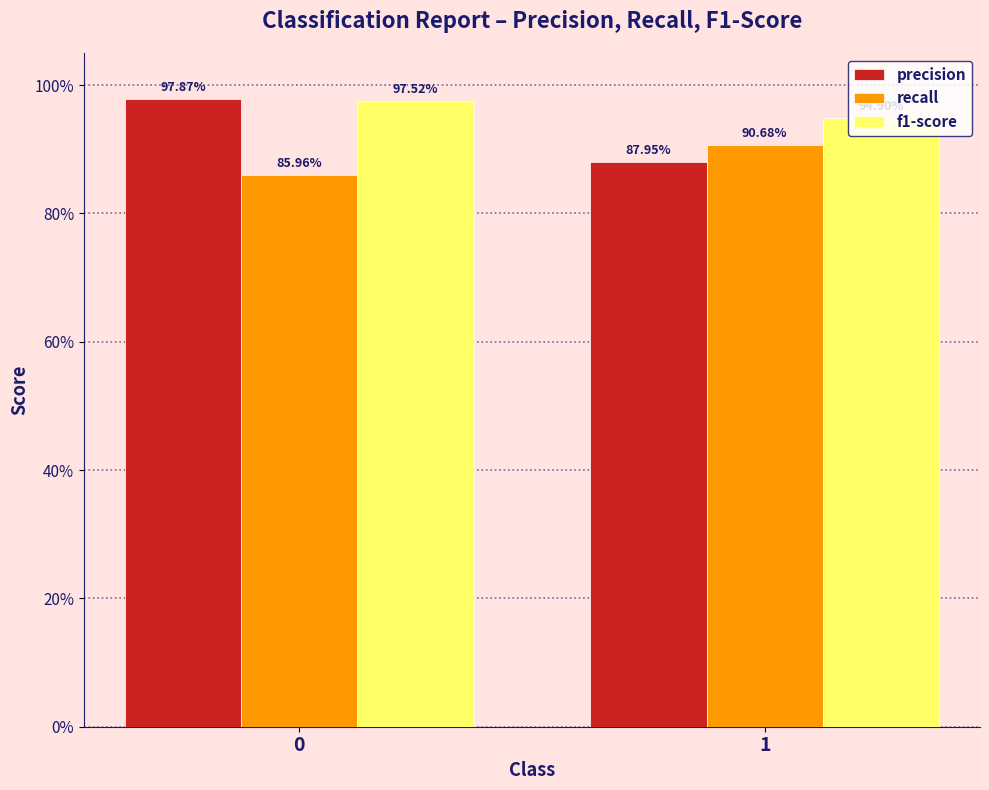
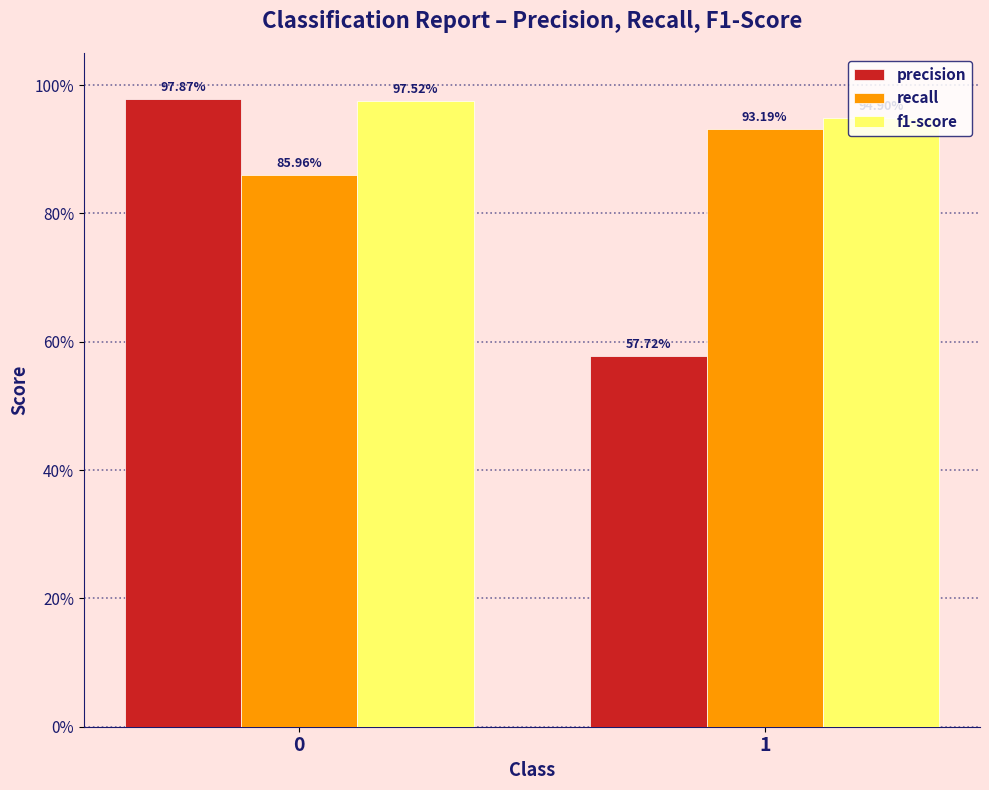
precision, 1: 87.95% -> 57.72%
recall, 1: 90.68% -> 93.19%
